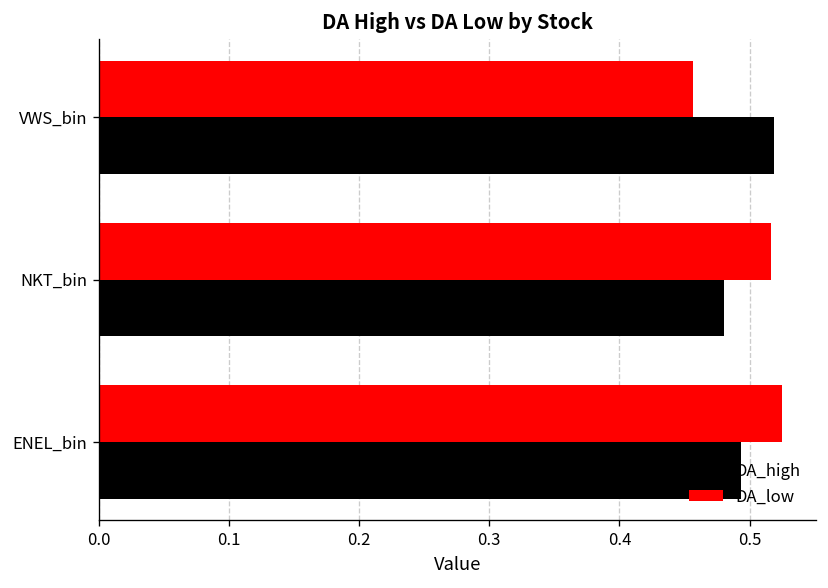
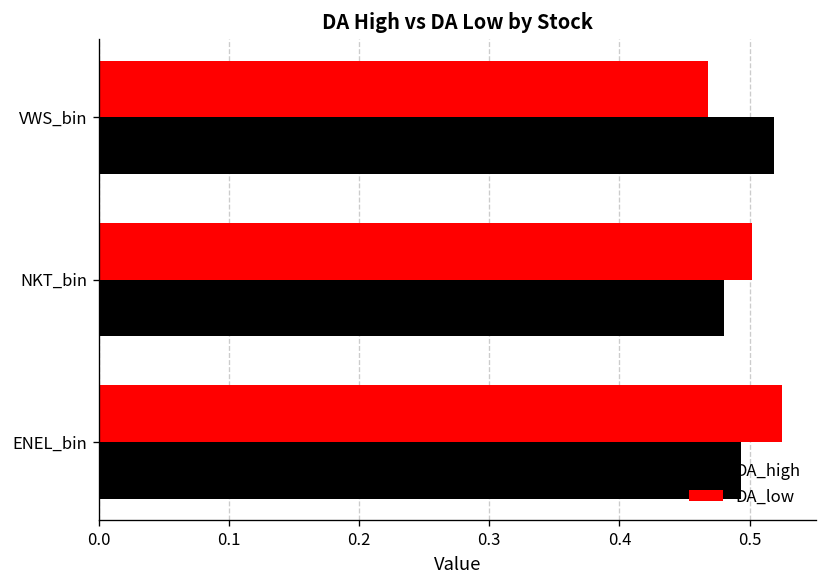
DA_low, VWS_bin: 0.456 -> 0.468
DA_low, NKT_bin: 0.516 -> 0.502
